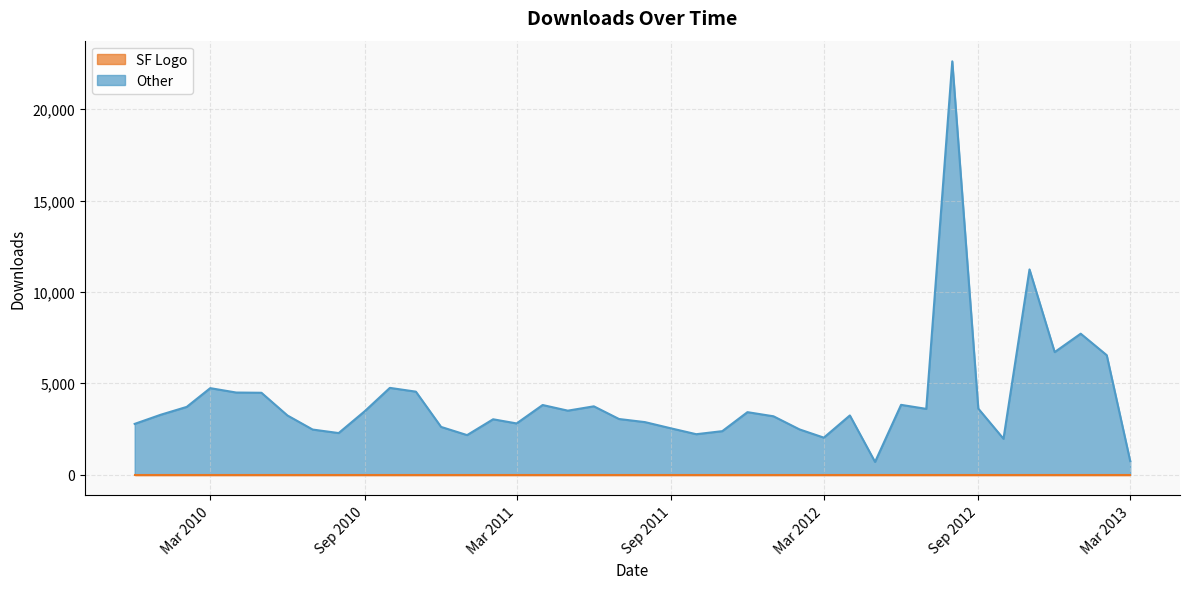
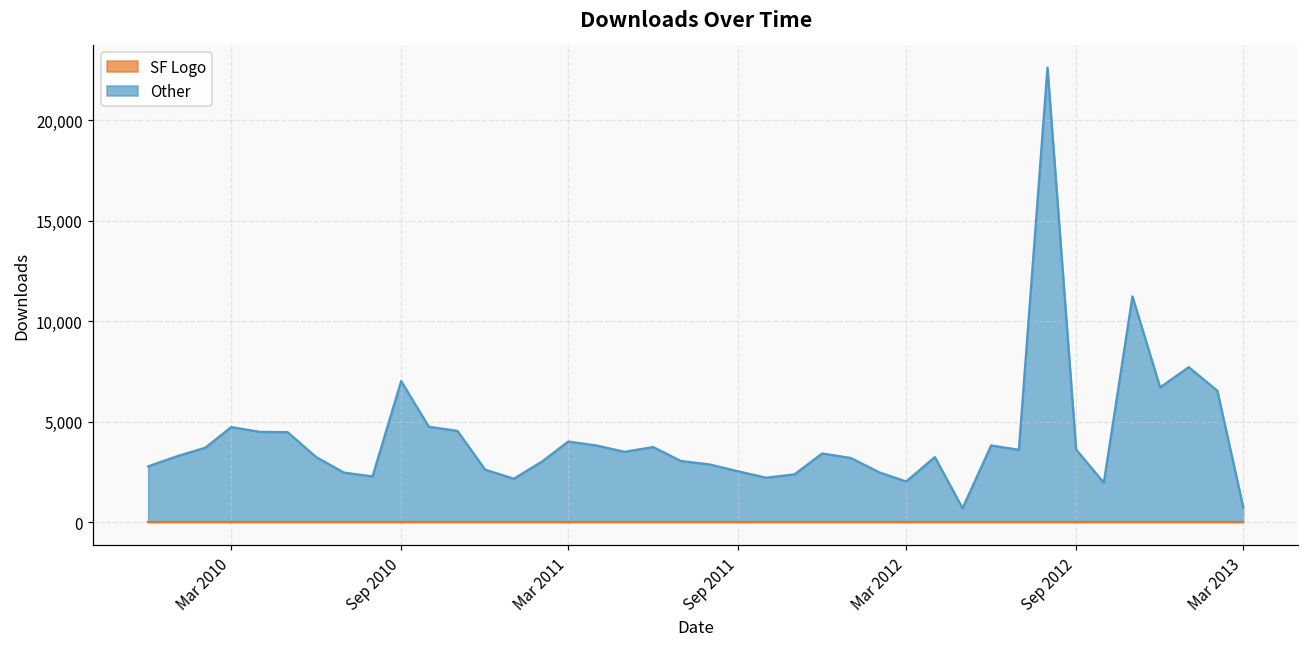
Other, Sep 2010: 3,500 -> 7,000
Other, Mar 2011: 2,800 -> 4,000
